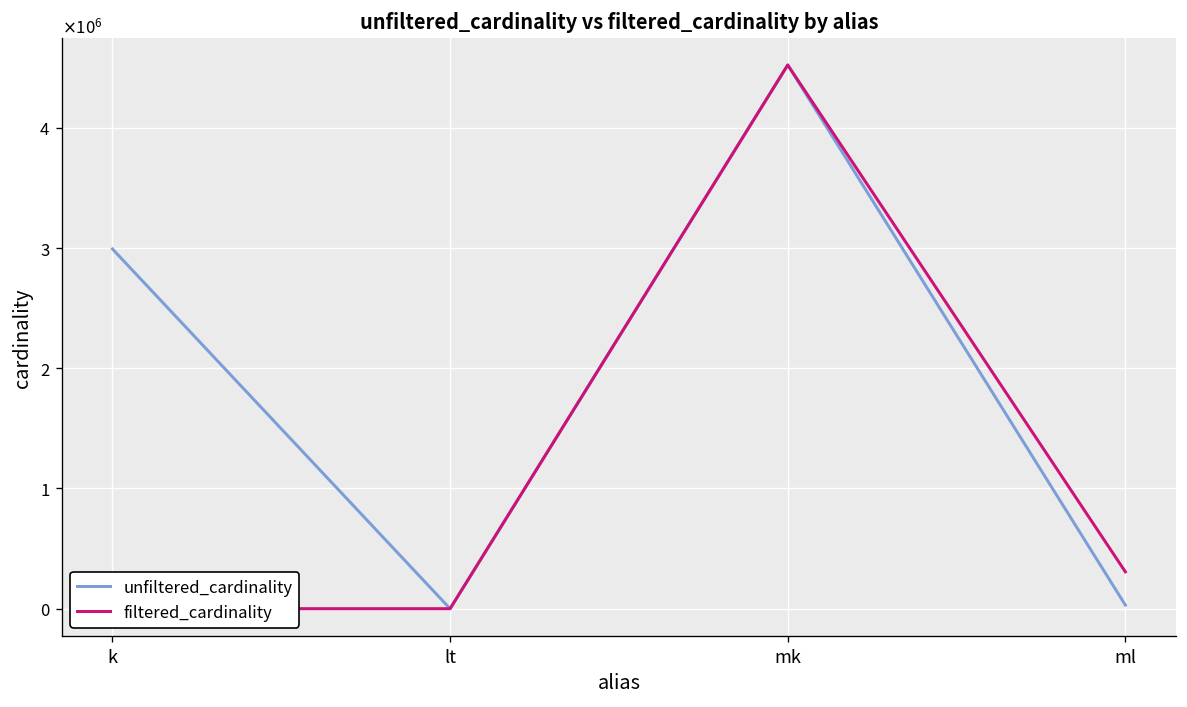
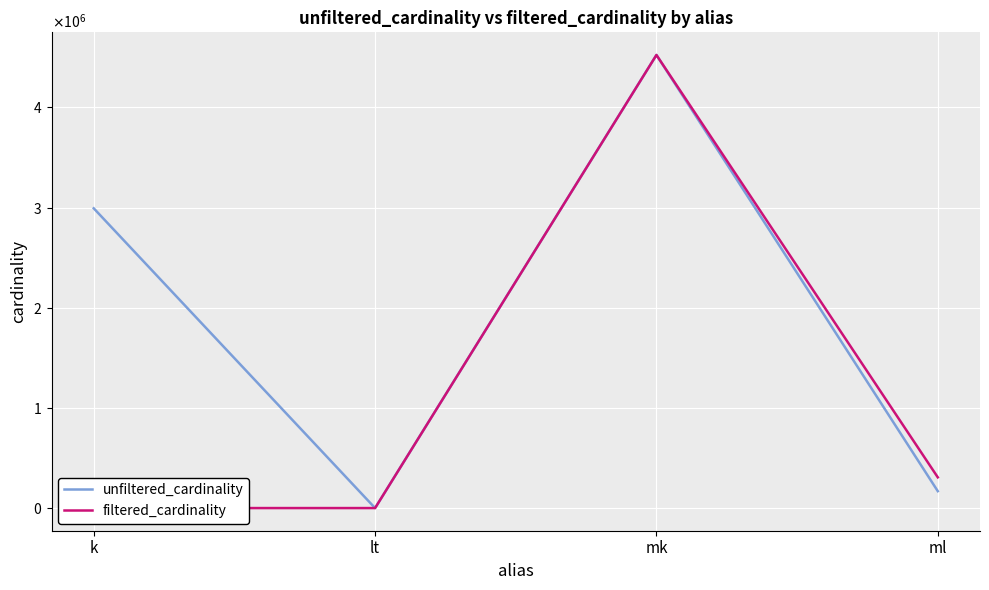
unfiltered_cardinality, ml: 30000 -> 170000
